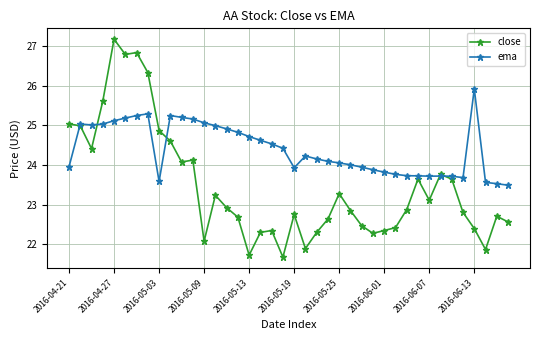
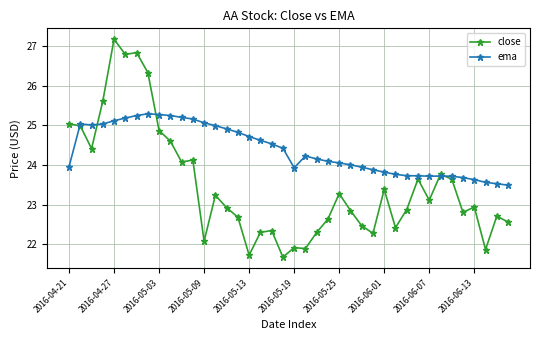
ema, 2016-05-03: 23.6 -> 25.3
close, 2016-05-19: 22.8 -> 21.9
close, 2016-06-01: 22.3 -> 23.4
close, 2016-06-13: 22.4 -> 22.9
ema, 2016-06-13: 25.9 -> 23.6
